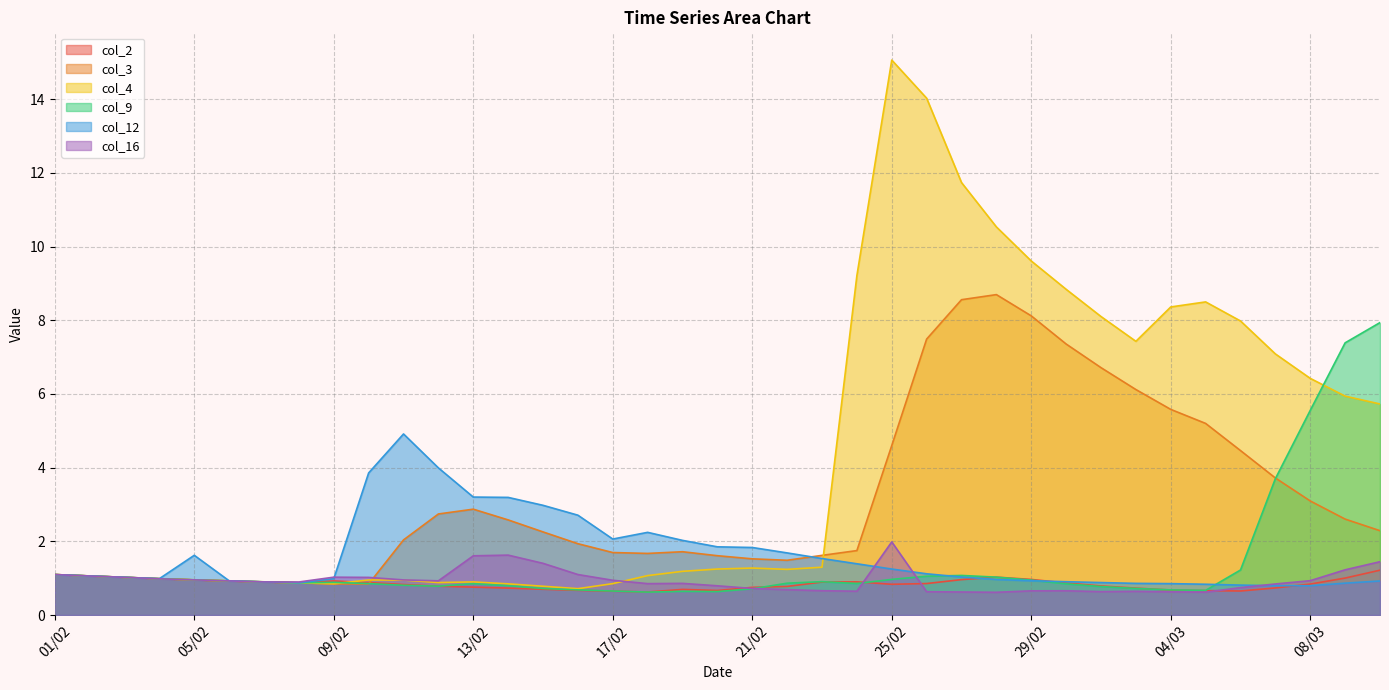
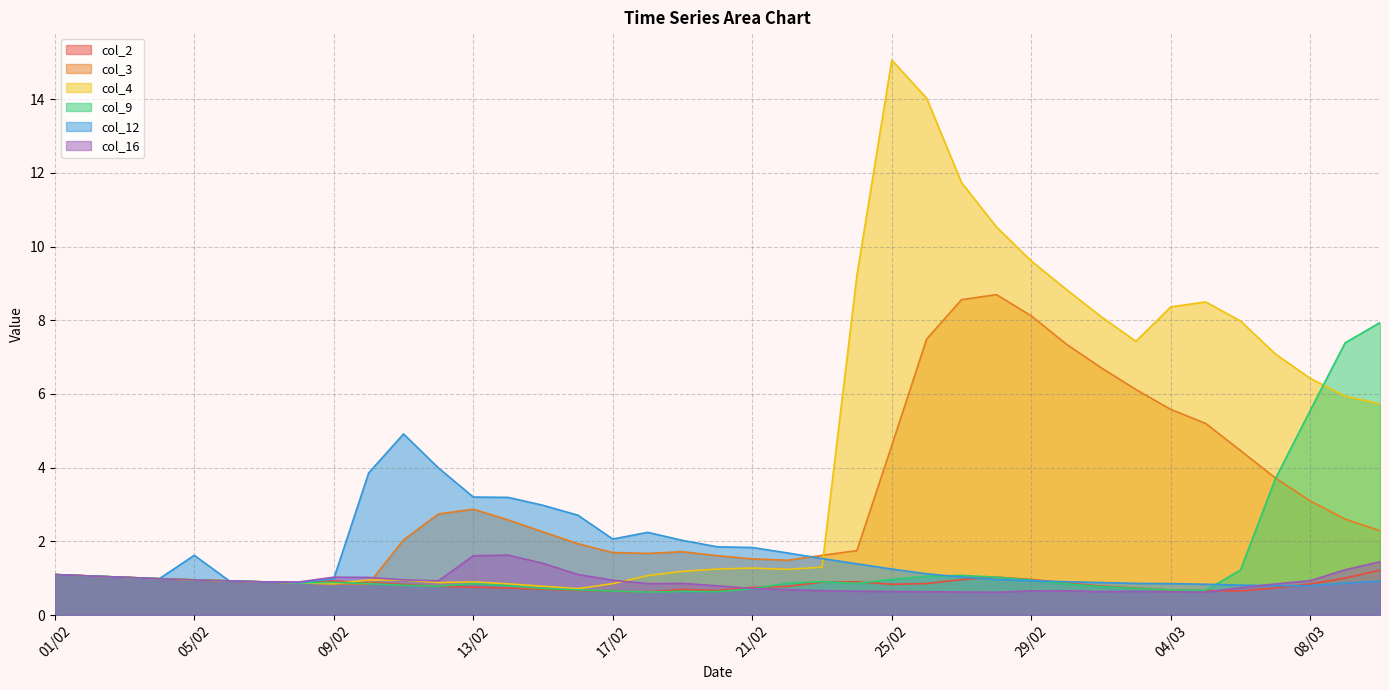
col_16, 25/02: 2.0 -> 0.6
